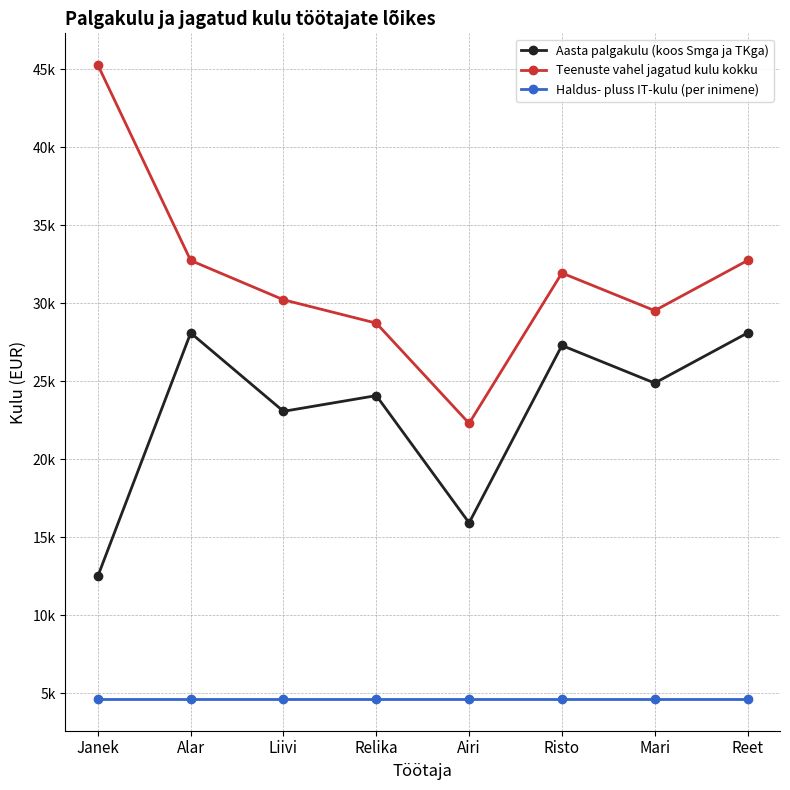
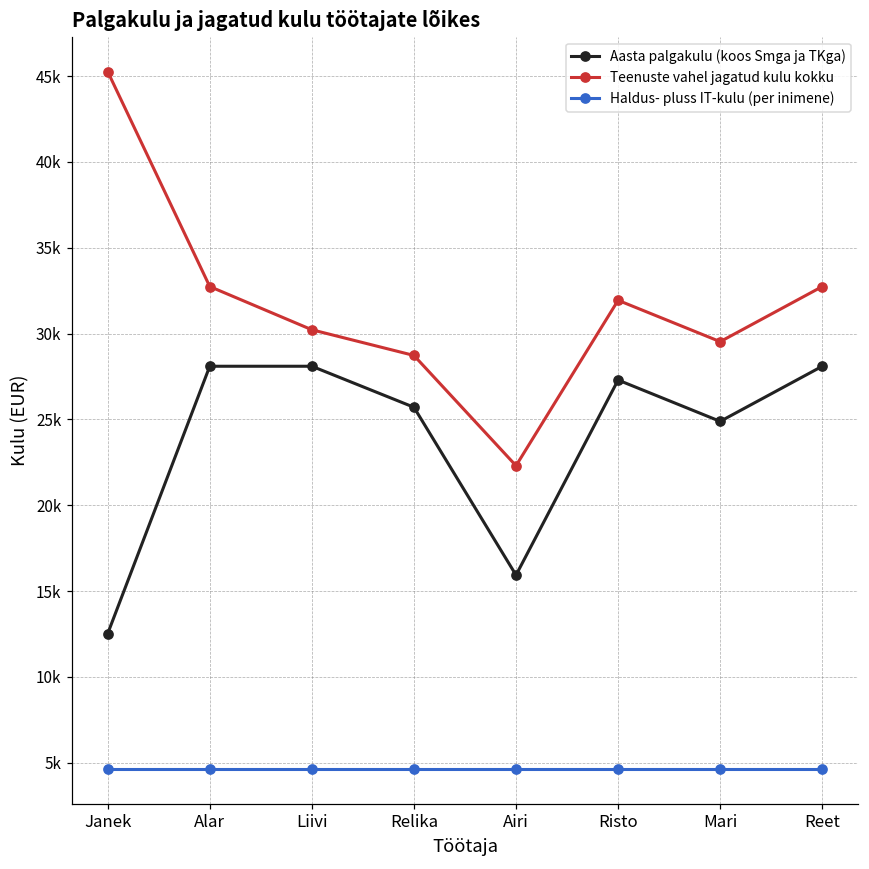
Aasta palgakulu (koos Smga ja TKga), Liivi: 23100 -> 28100
Aasta palgakulu (koos Smga ja TKga), Relika: 24100 -> 25700
